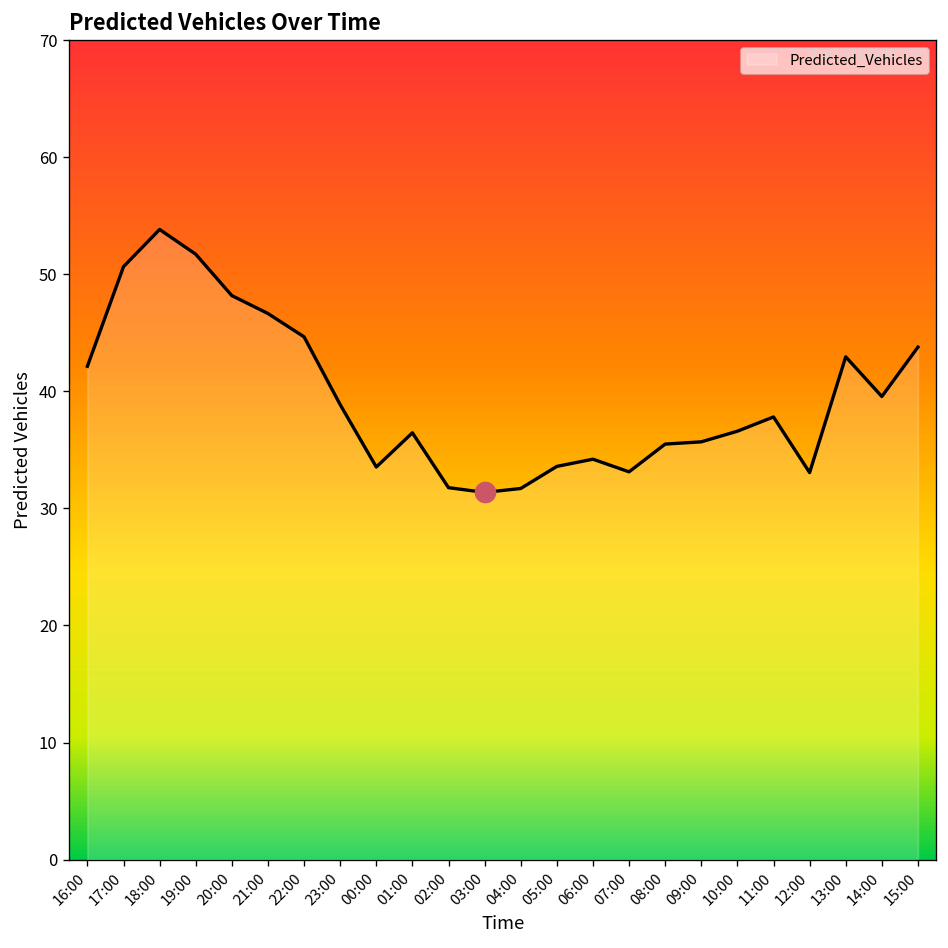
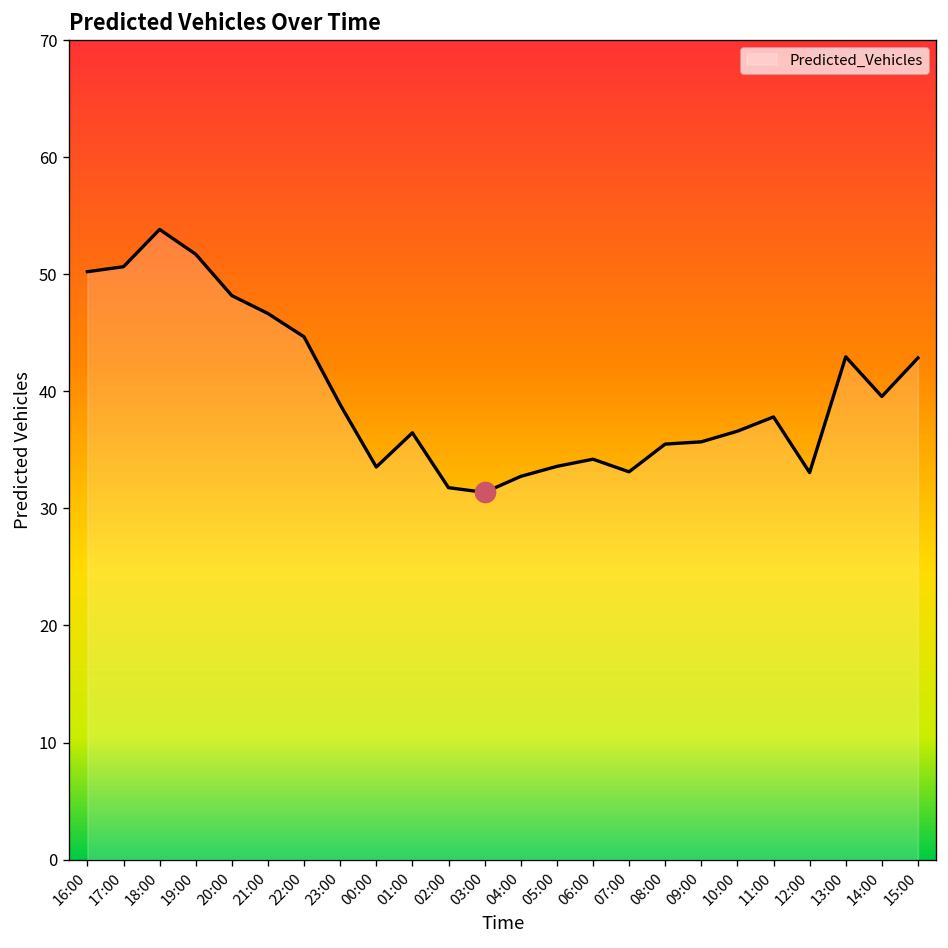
Predicted_Vehicles, 16:00: 42 -> 50
Predicted_Vehicles, 04:00: 32 -> 33
Predicted_Vehicles, 15:00: 44 -> 43
